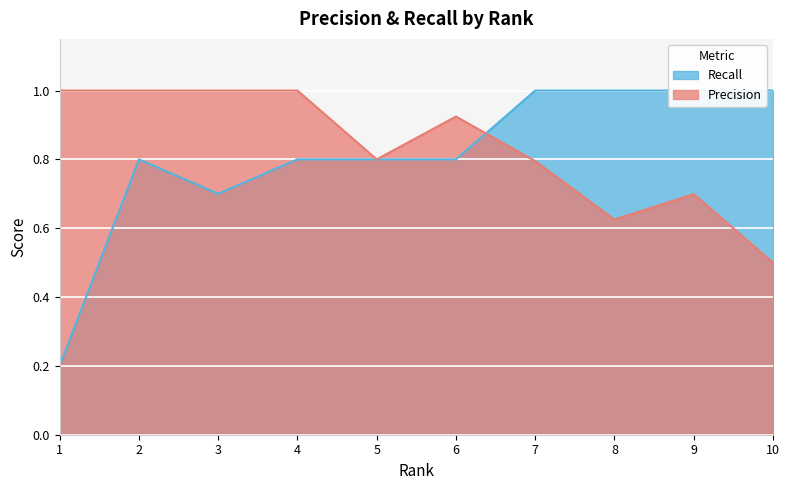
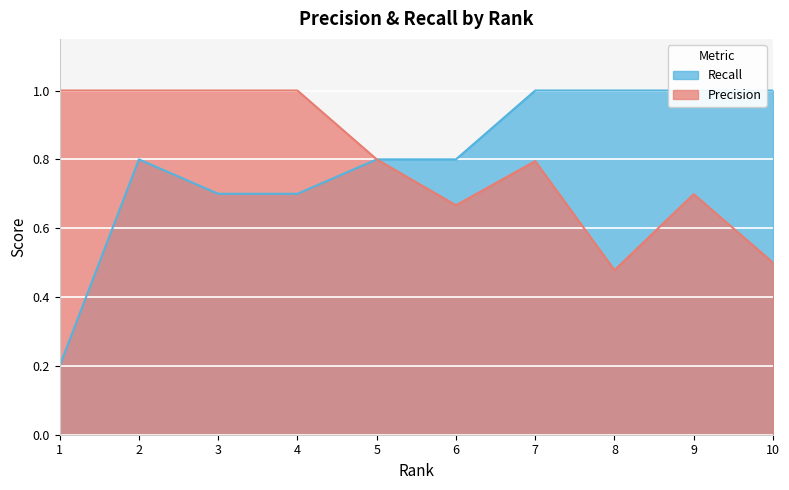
Recall, 4: 0.8 -> 0.7
Precision, 6: 0.92 -> 0.67
Precision, 8: 0.63 -> 0.48
